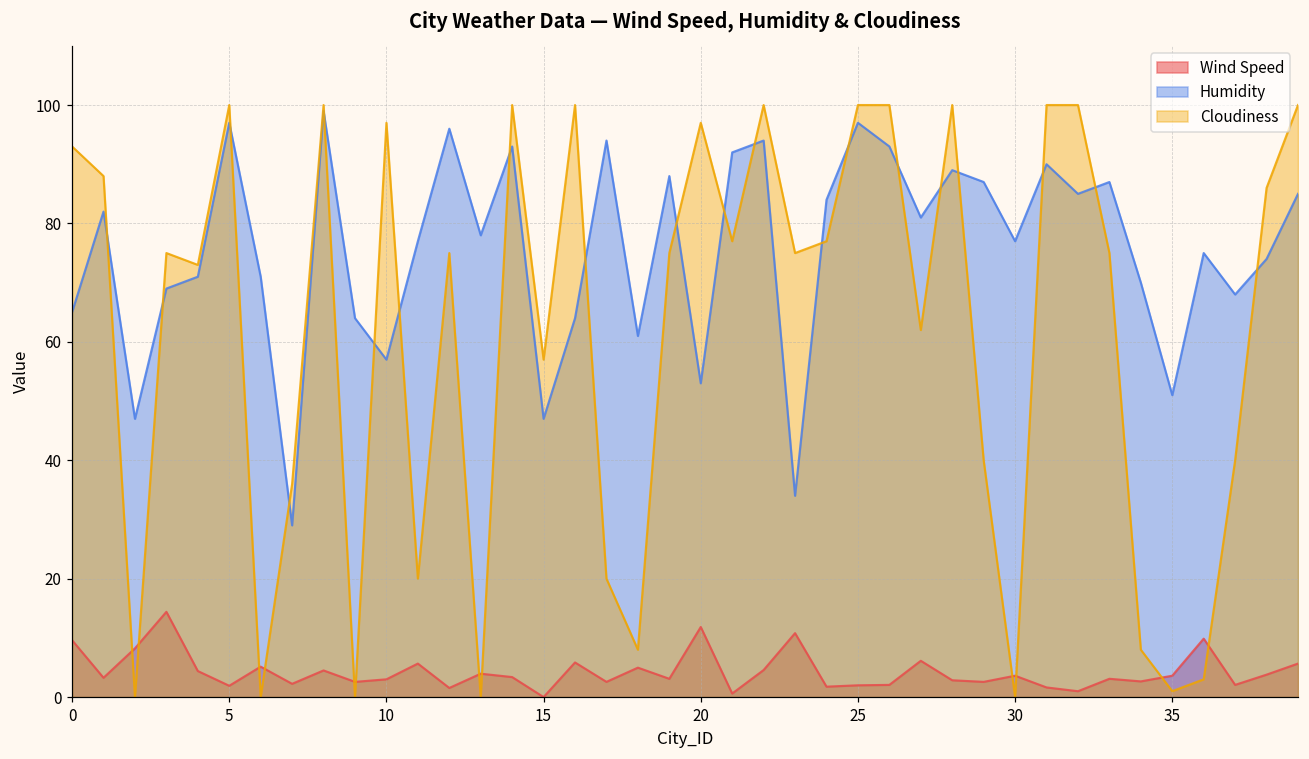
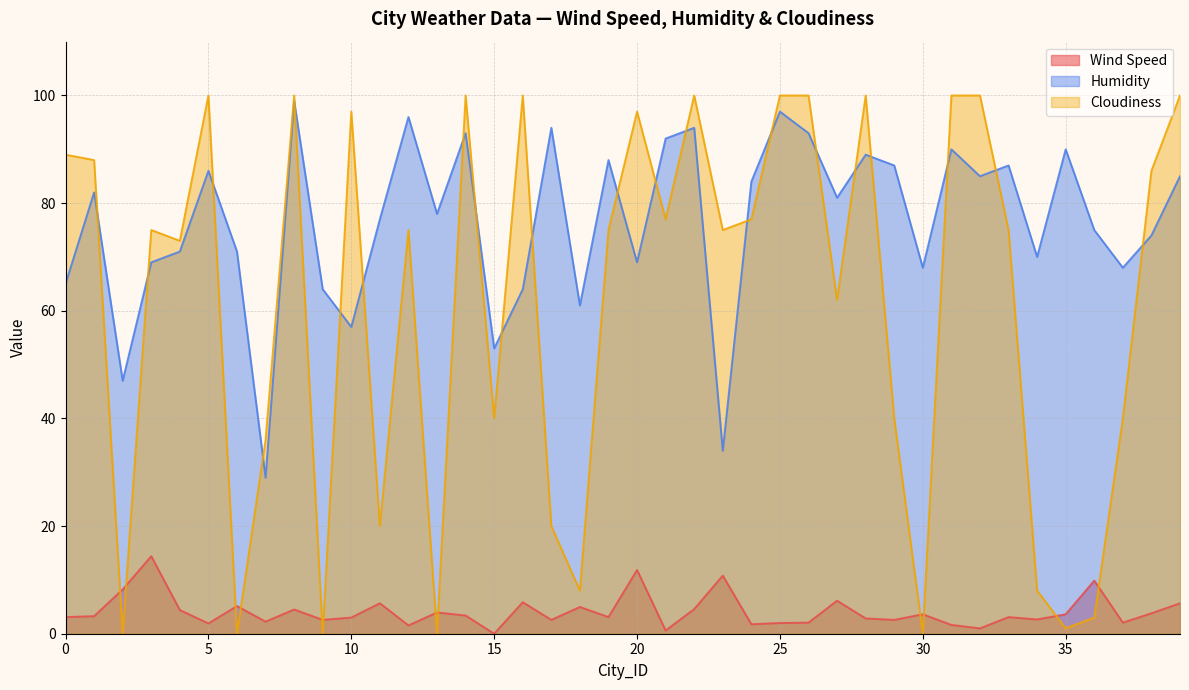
Wind Speed, 0: 10 -> 3
Cloudiness, 0: 93 -> 89
Humidity, 5: 97 -> 86
Humidity, 15: 47 -> 53
Cloudiness, 15: 57 -> 40
Humidity, 20: 53 -> 69
Humidity, 30: 77 -> 68
Humidity, 35: 51 -> 90
